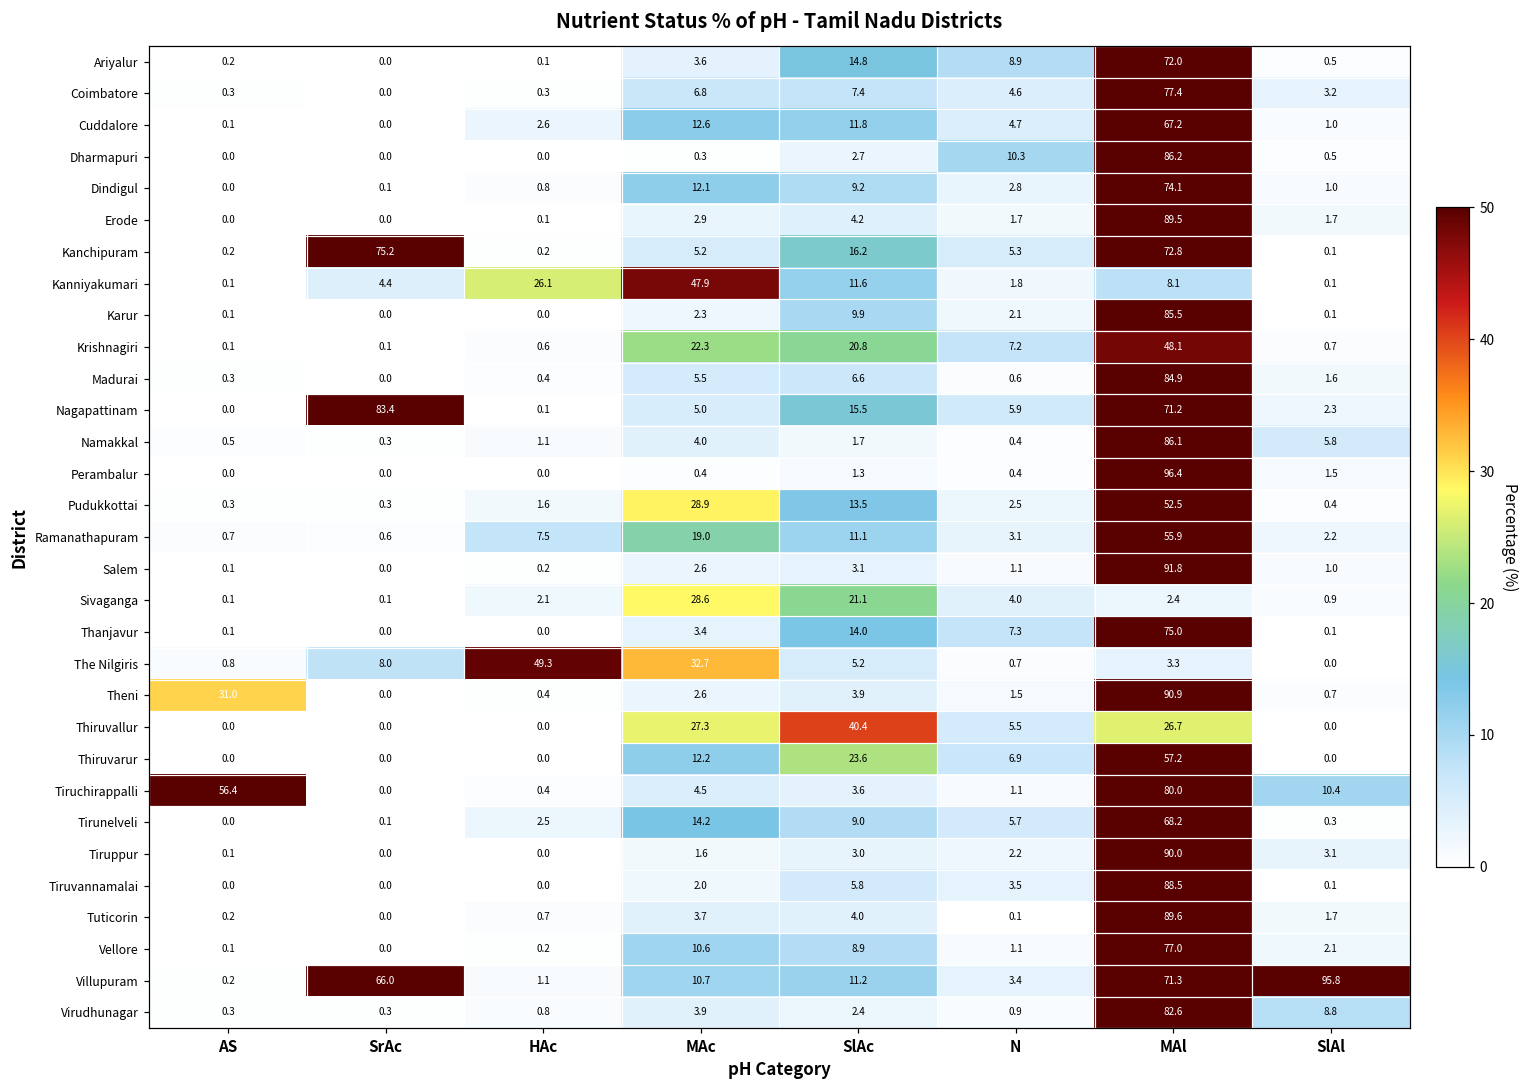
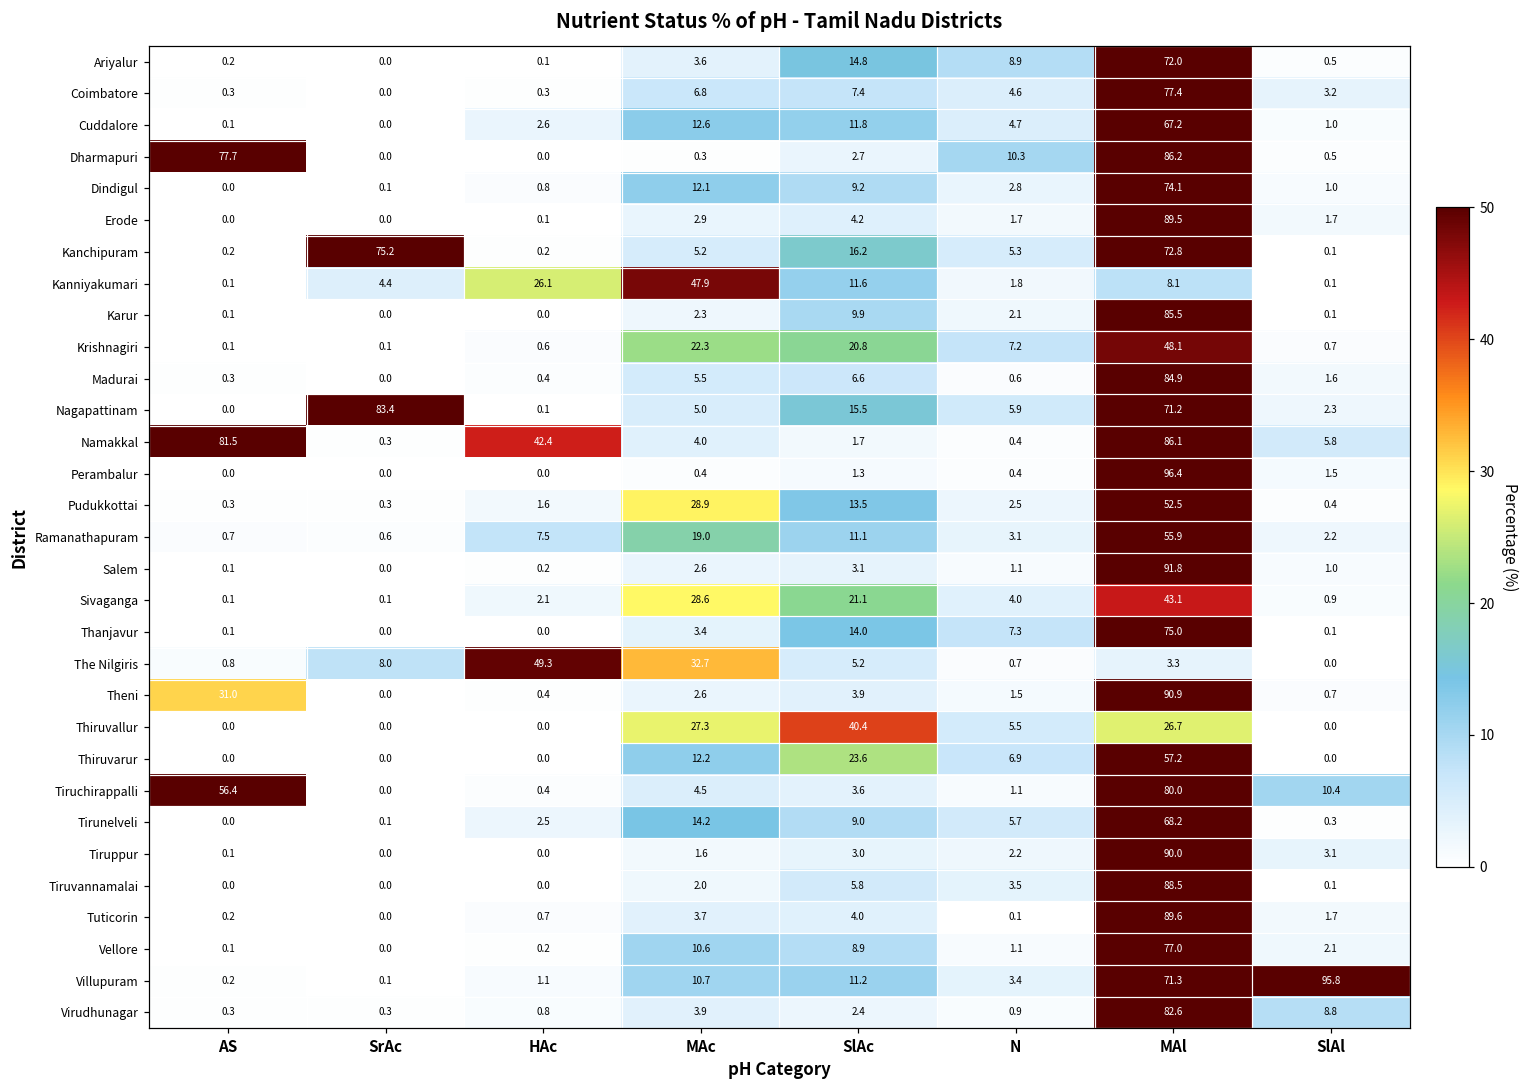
Dharmapuri, AS: 0.0 -> 77.7
Namakkal, AS: 0.5 -> 81.5
Namakkal, HAc: 1.1 -> 42.4
Sivaganga, MAl: 2.4 -> 43.1
Villupuram, SrAc: 66.0 -> 0.1
